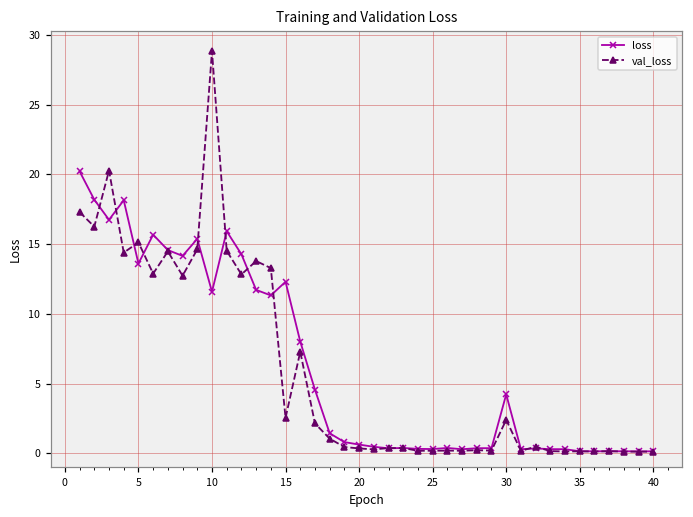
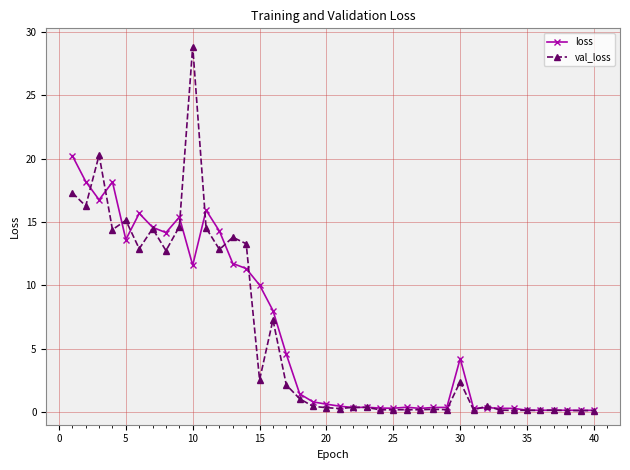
loss, 15: 12.3 -> 10.0
